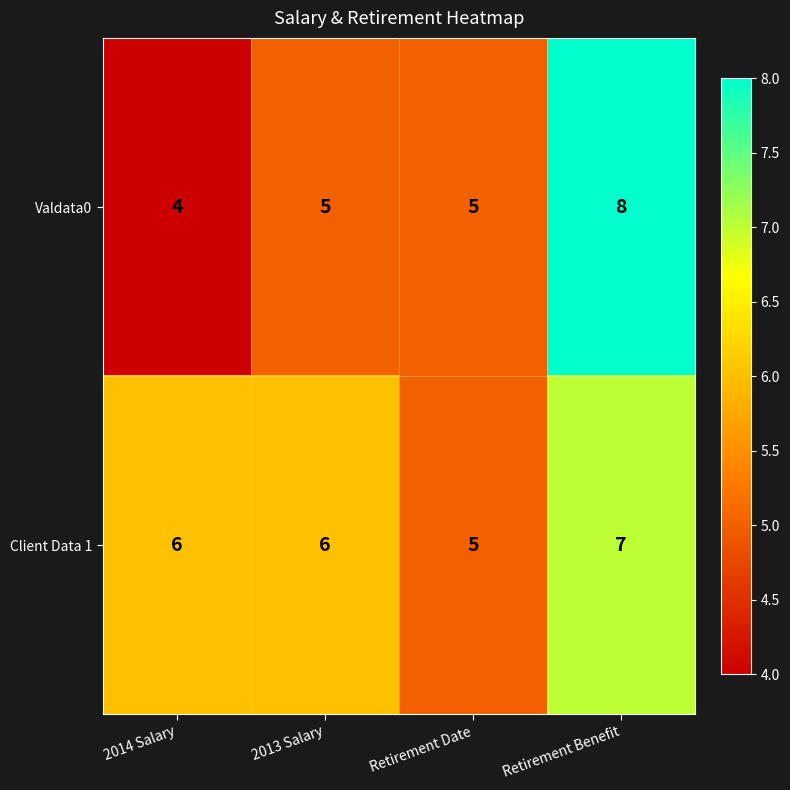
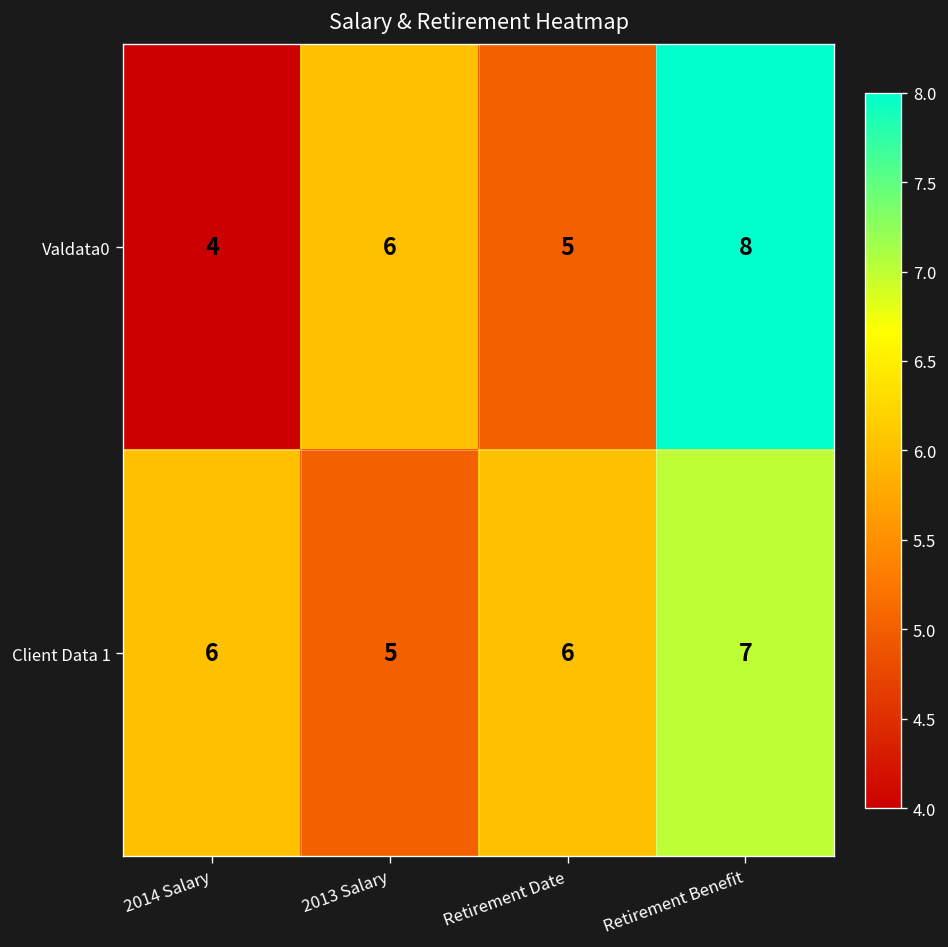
Valdata0, 2013 Salary: 5 -> 6
Client Data 1, 2013 Salary: 6 -> 5
Client Data 1, Retirement Date: 5 -> 6
